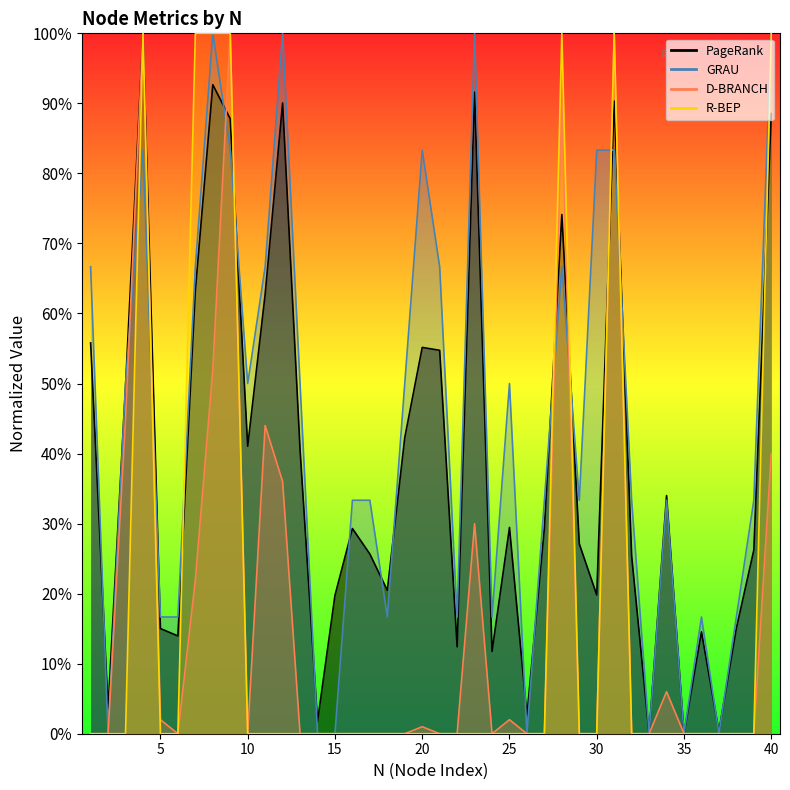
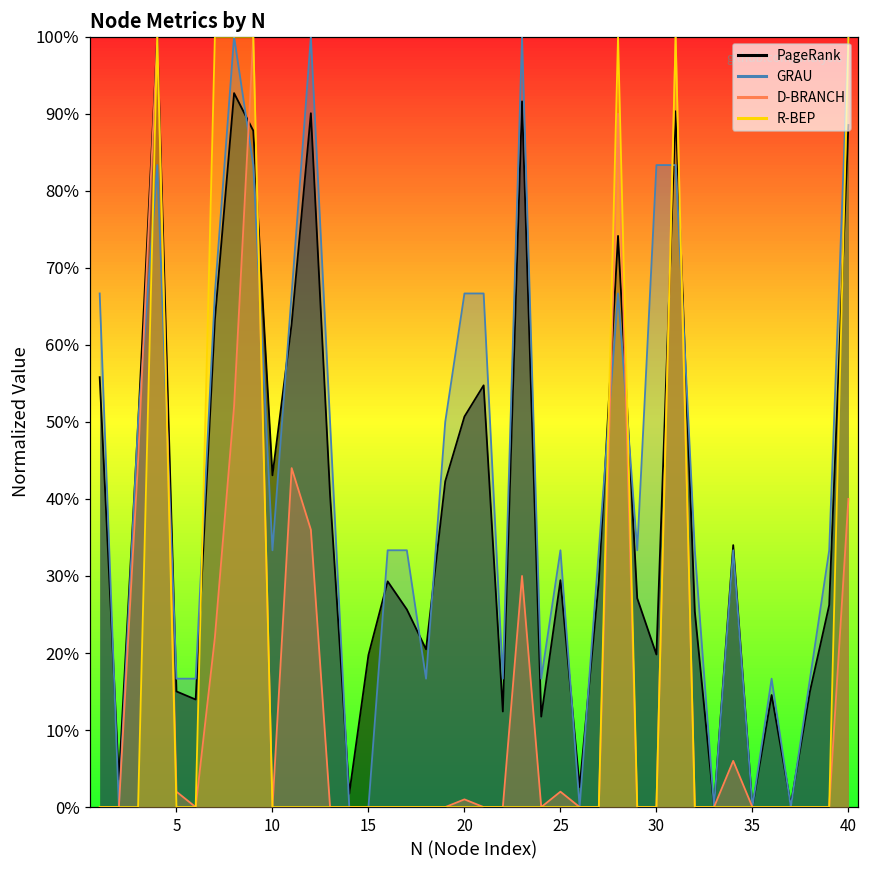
PageRank, 10: 41% -> 43%
GRAU, 10: 50% -> 33%
PageRank, 20: 55% -> 51%
GRAU, 20: 83% -> 67%
GRAU, 25: 50% -> 33%
